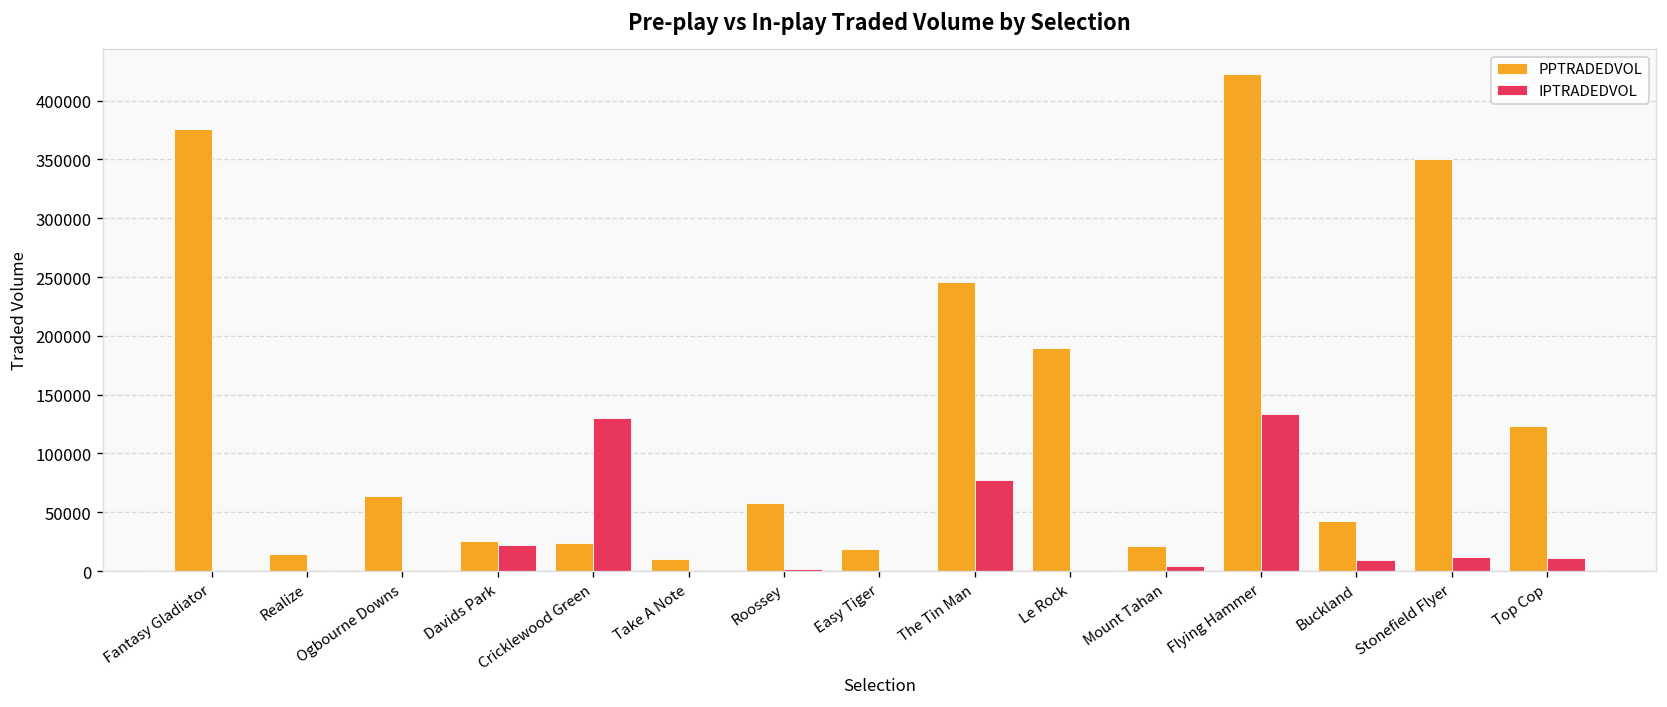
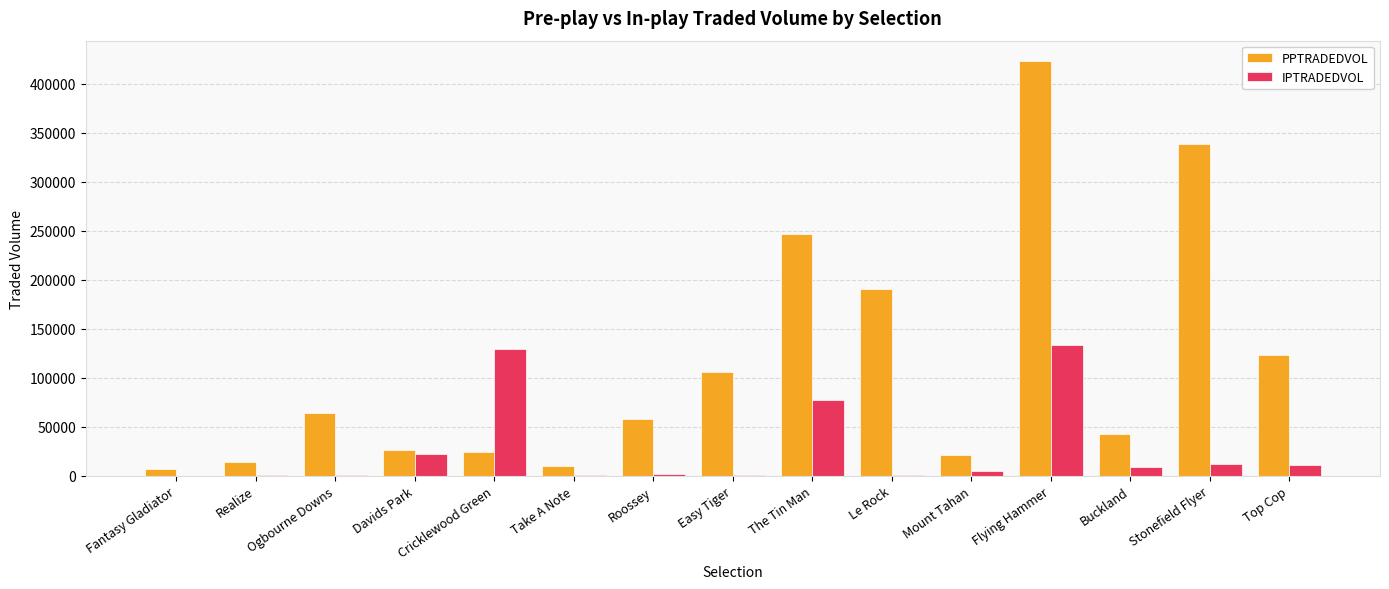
PPTRADEDVOL, Fantasy Gladiator: 380000 -> 10000
PPTRADEDVOL, Easy Tiger: 20000 -> 110000
PPTRADEDVOL, Stonefield Flyer: 350000 -> 340000
